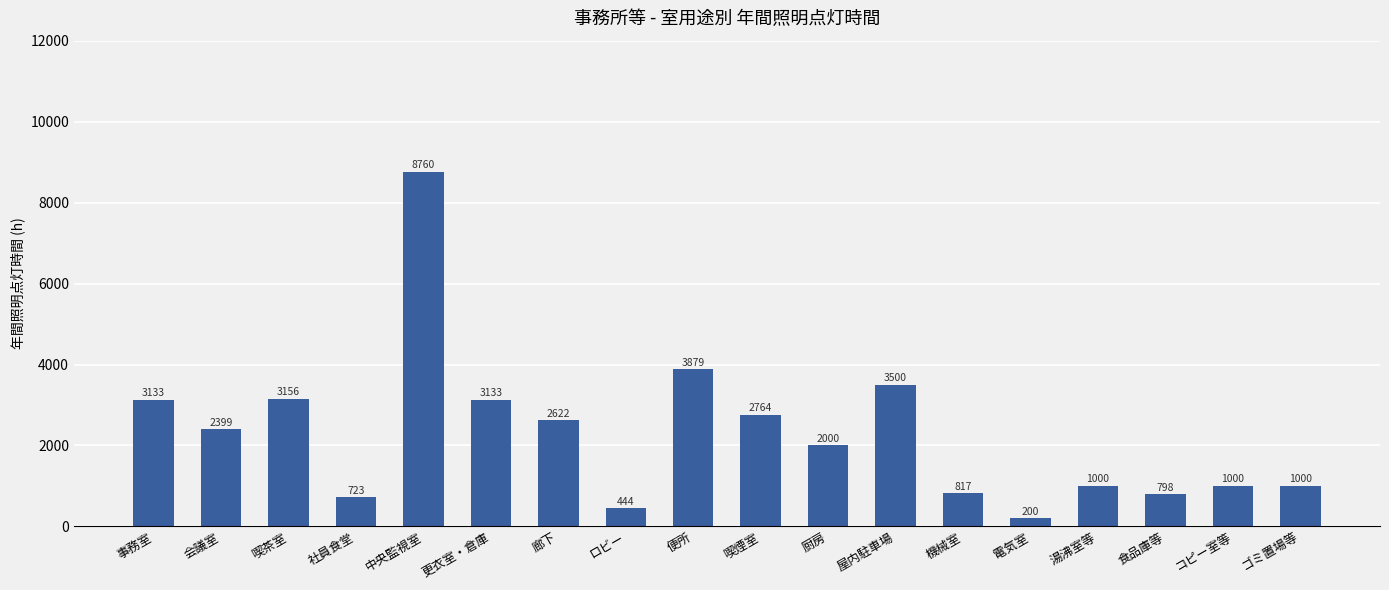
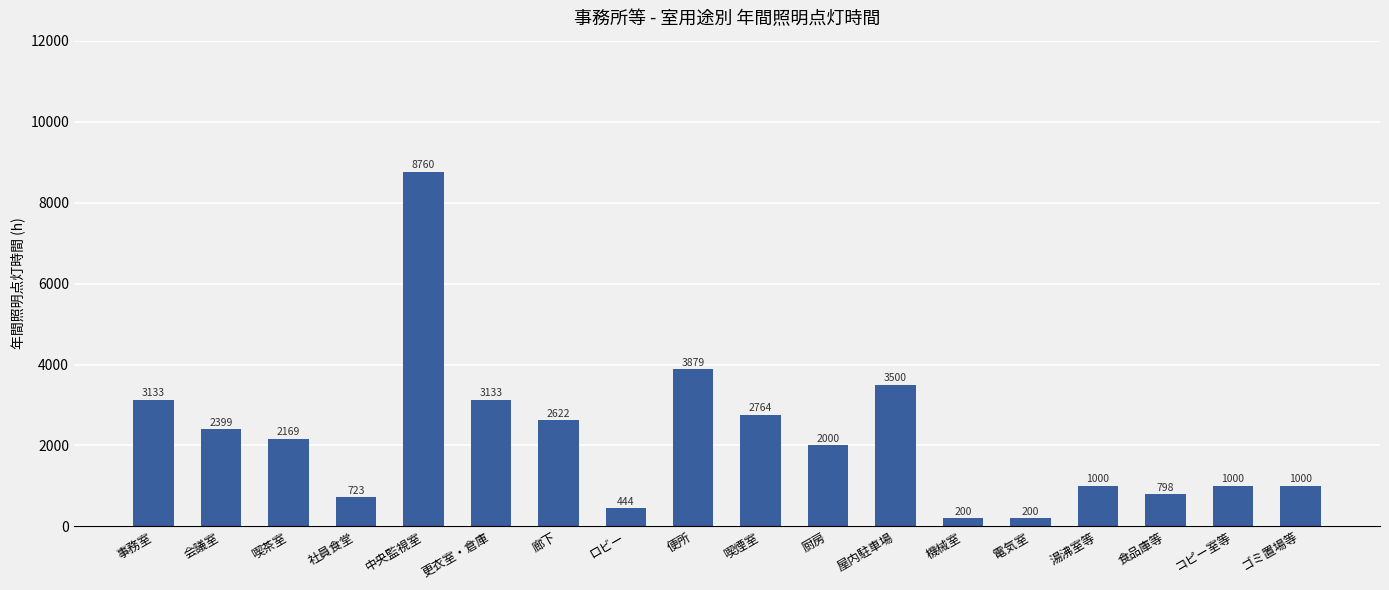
喫茶室: 3156 -> 2169
機械室: 817 -> 200
